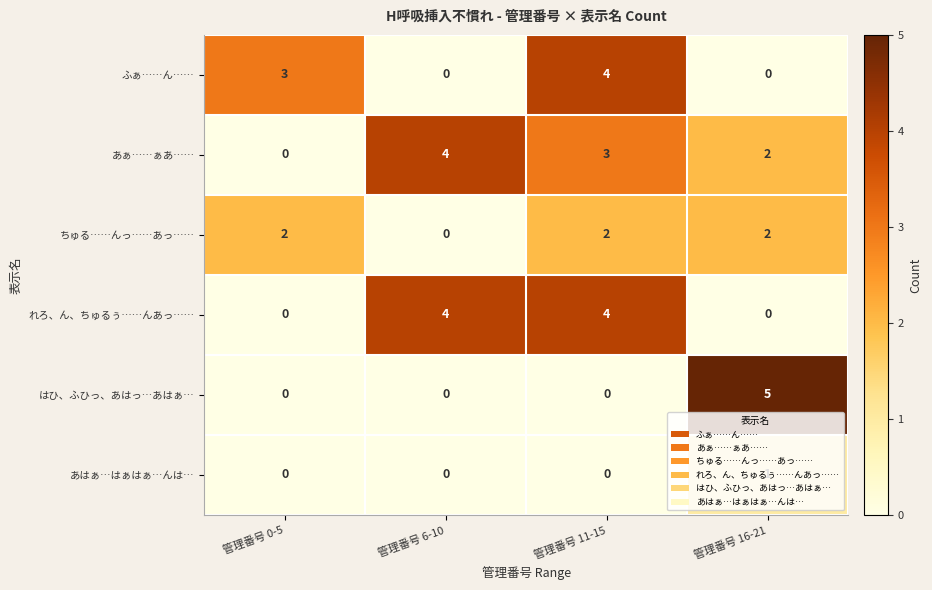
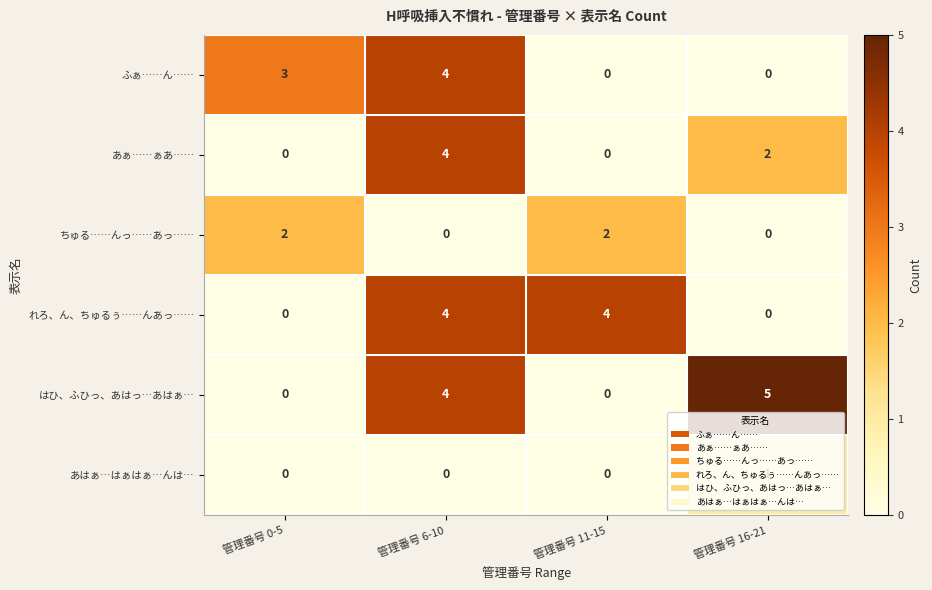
ふぁ……ん……, 管理番号 6-10: 0 -> 4
ふぁ……ん……, 管理番号 11-15: 4 -> 0
あぁ……ぁあ……, 管理番号 11-15: 3 -> 0
ちゅる……んっ……あっ……, 管理番号 16-21: 2 -> 0
はひ、ふひっ、あはっ…あはぁ…, 管理番号 6-10: 0 -> 4
